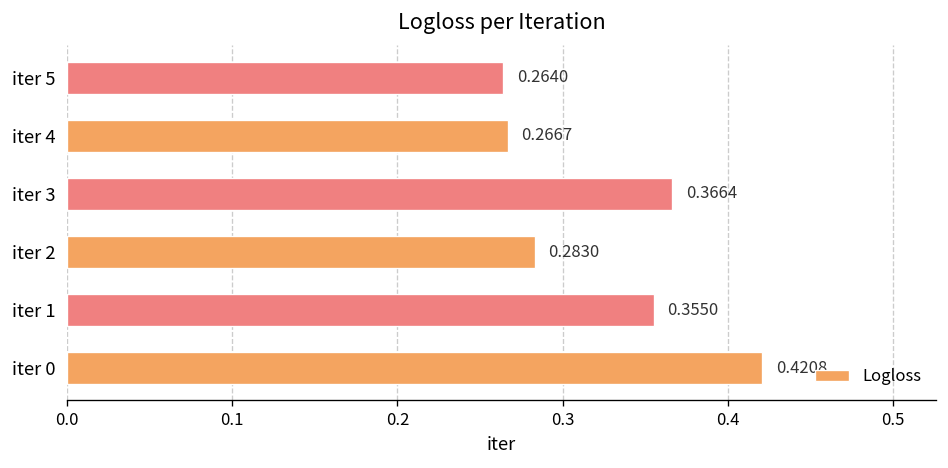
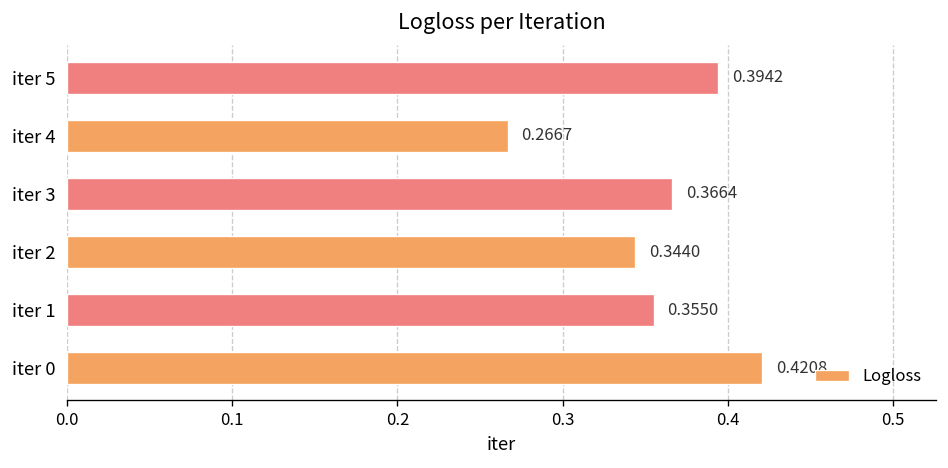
iter 5: 0.2640 -> 0.3942
iter 2: 0.2830 -> 0.3440
